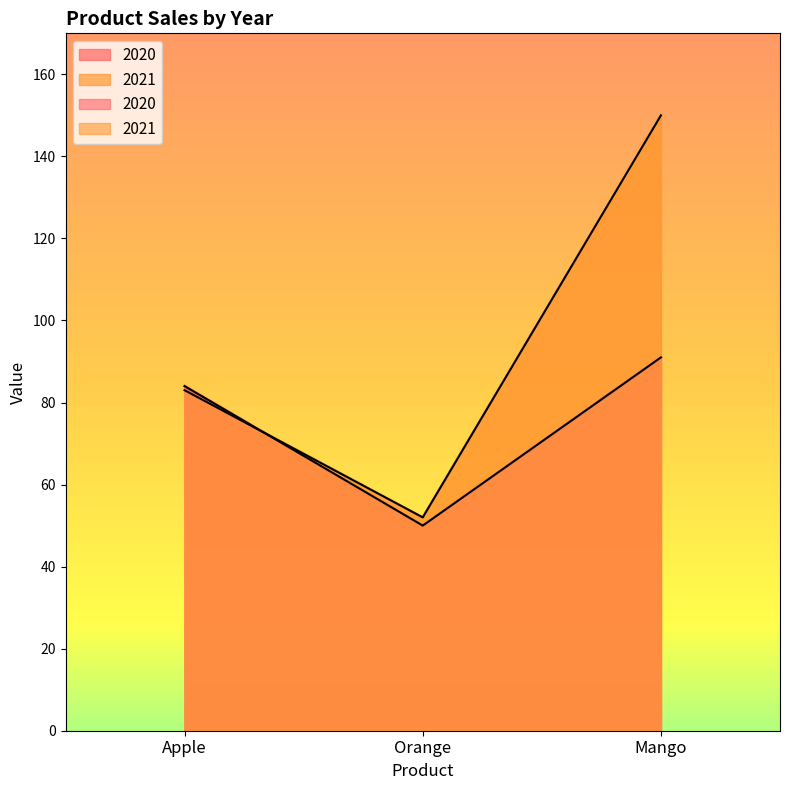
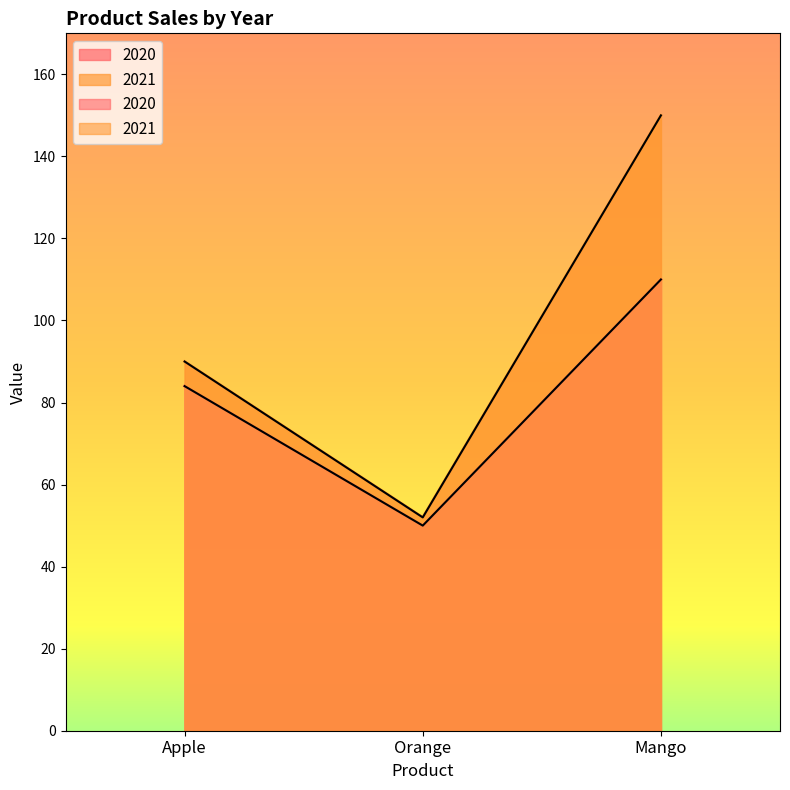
2021, Apple: 83 -> 90
2020, Mango: 91 -> 110
